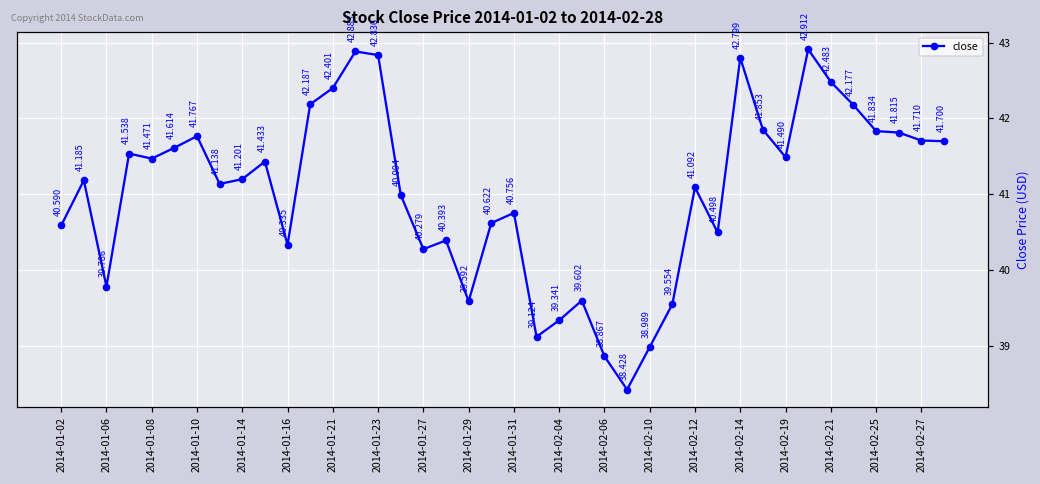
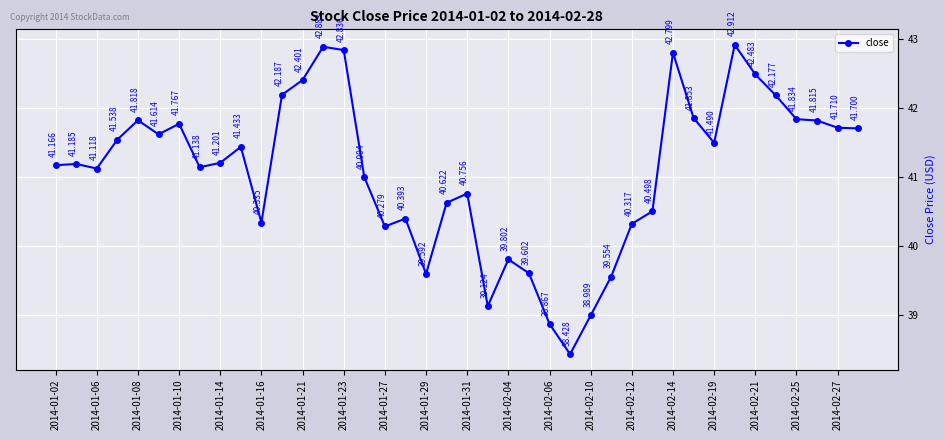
2014-01-02: 40.590 -> 41.166
2014-01-06: 39.786 -> 41.118
2014-01-08: 41.471 -> 41.818
2014-02-04: 39.341 -> 39.802
2014-02-12: 41.092 -> 40.317
